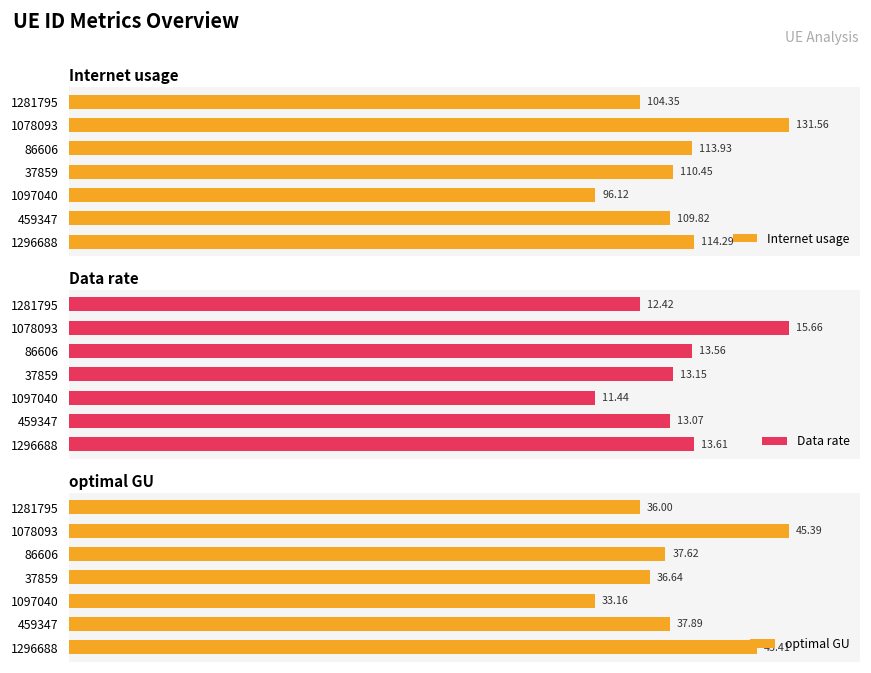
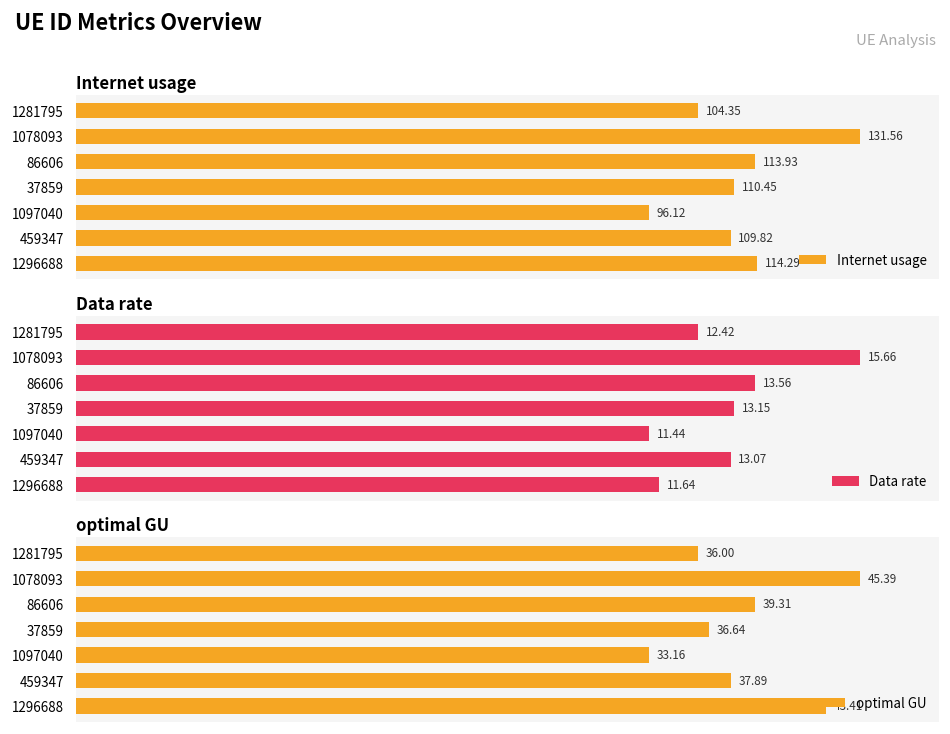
Data rate, 1296688: 13.61 -> 11.64
optimal GU, 86606: 37.62 -> 39.31
